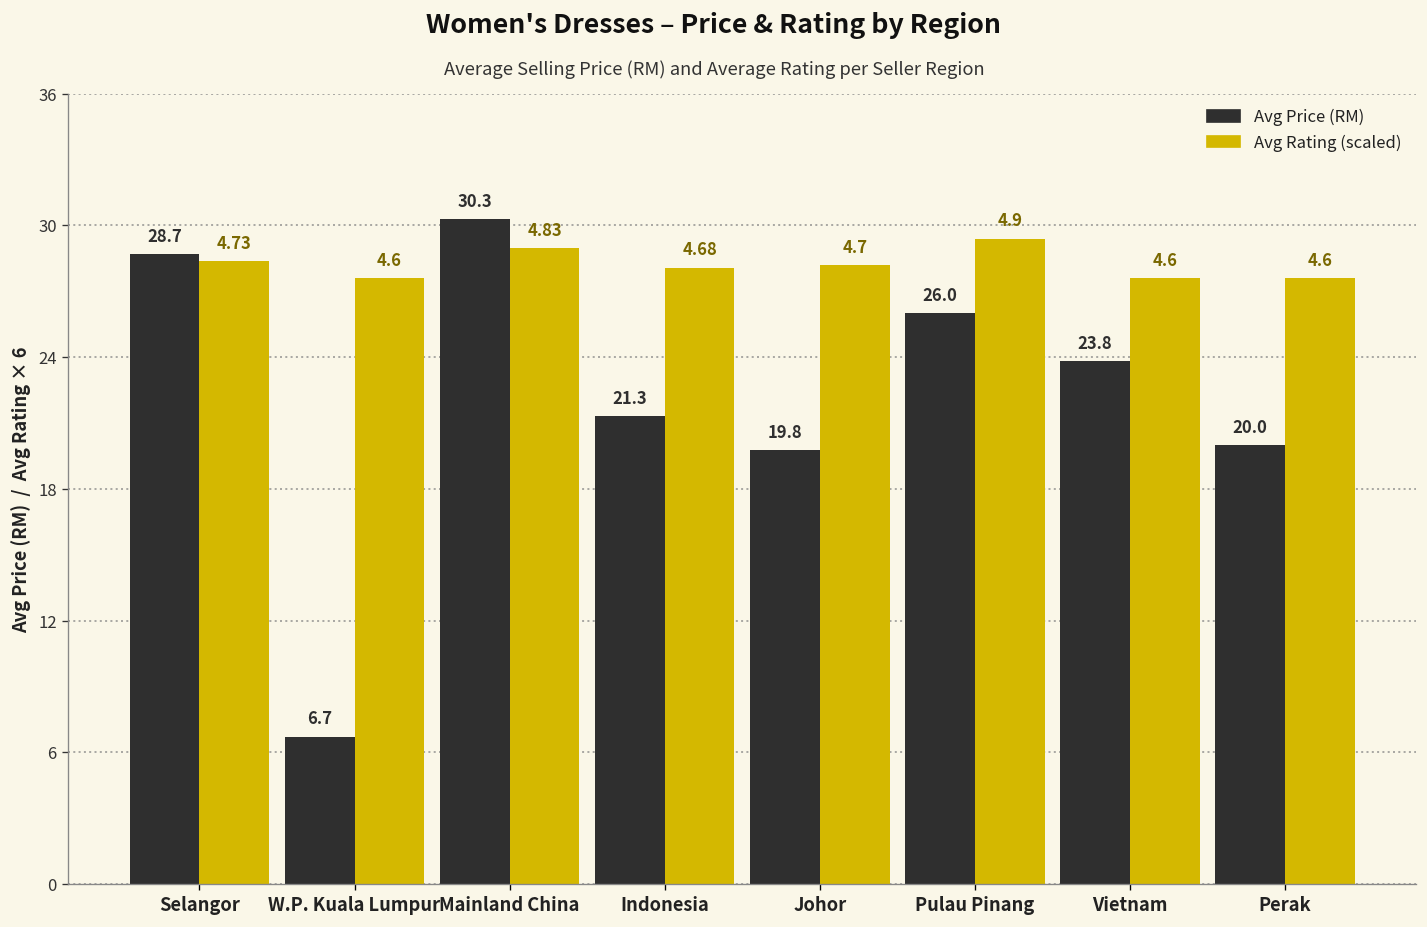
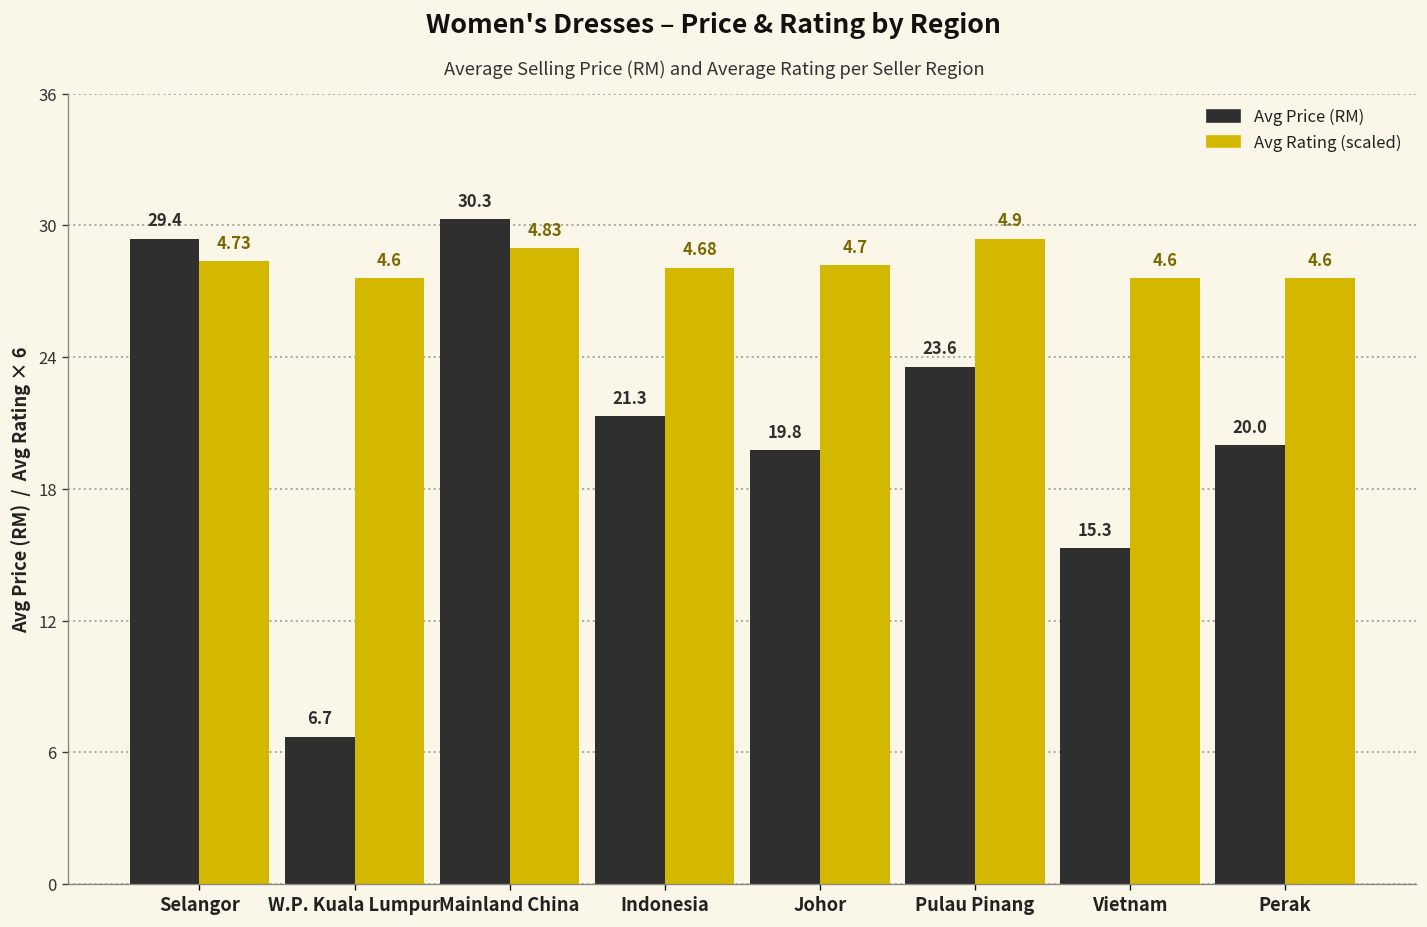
Avg Price (RM), Selangor: 28.7 -> 29.4
Avg Price (RM), Pulau Pinang: 26.0 -> 23.6
Avg Price (RM), Vietnam: 23.8 -> 15.3
